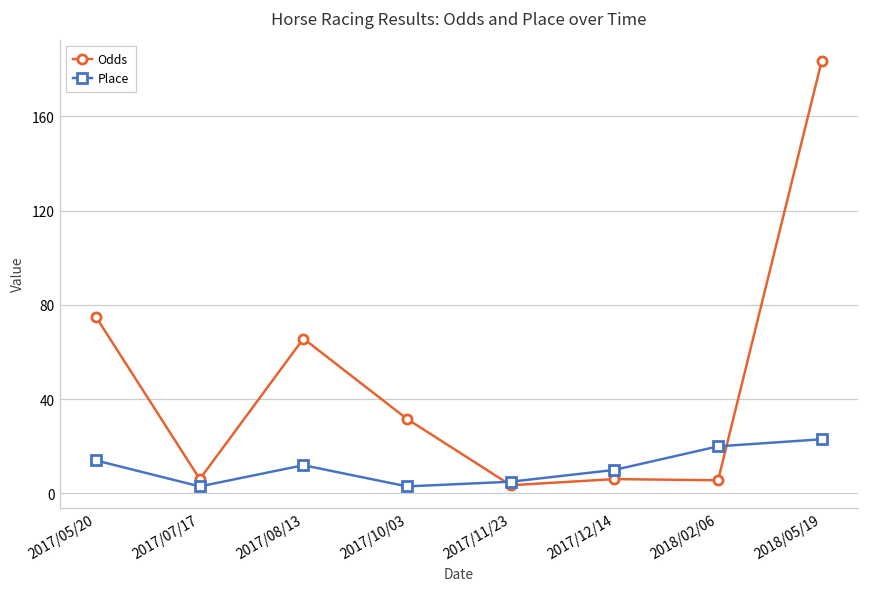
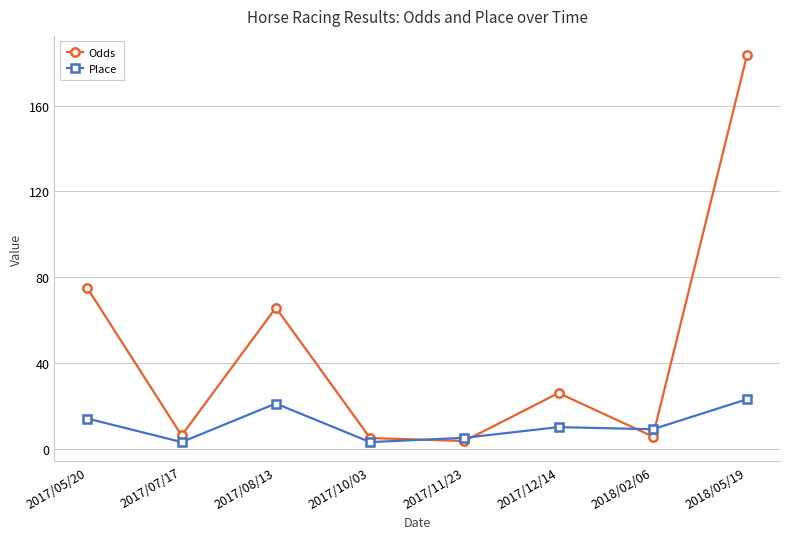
Place, 2017/08/13: 12 -> 21
Odds, 2017/10/03: 32 -> 5
Odds, 2017/12/14: 6 -> 26
Place, 2018/02/06: 20 -> 9
